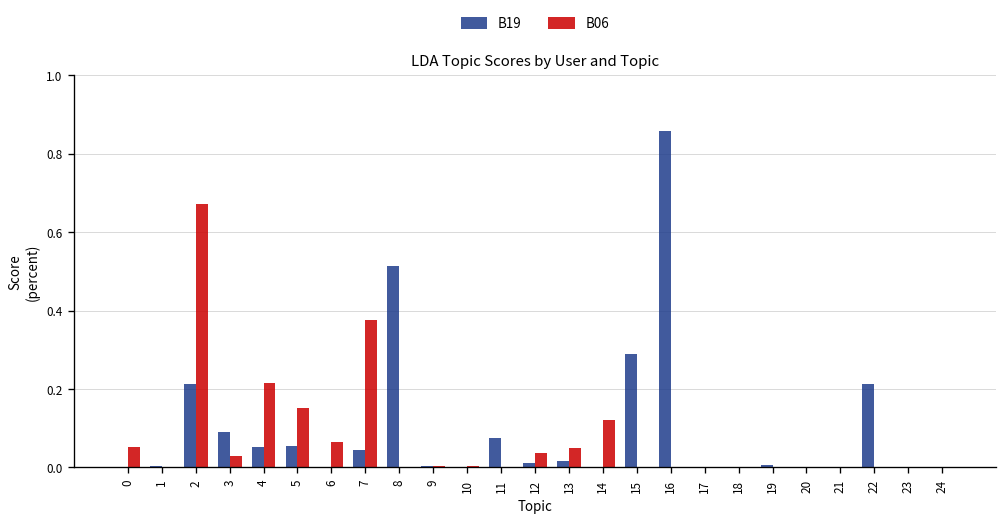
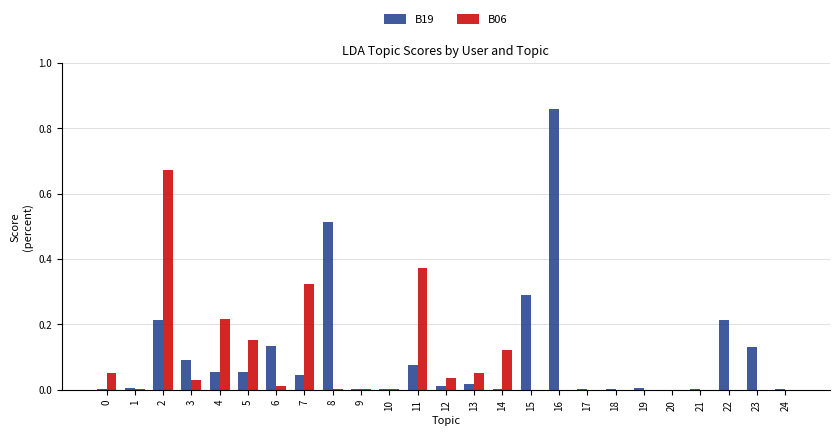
B19, 6: 0.00 -> 0.14
B06, 6: 0.06 -> 0.01
B06, 7: 0.38 -> 0.32
B06, 11: 0.00 -> 0.37
B19, 23: 0.00 -> 0.13
